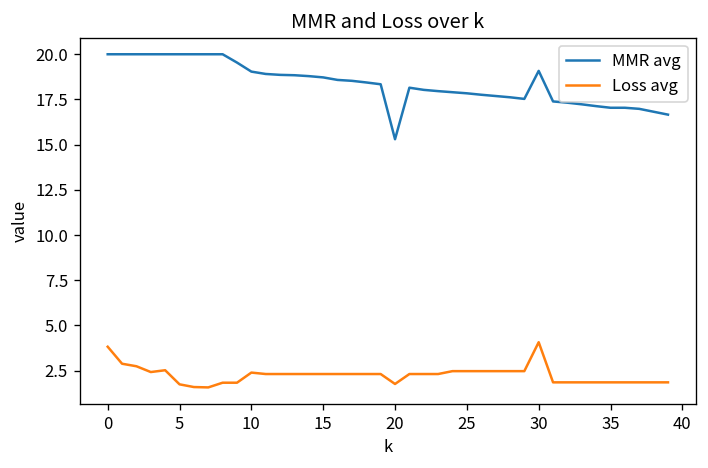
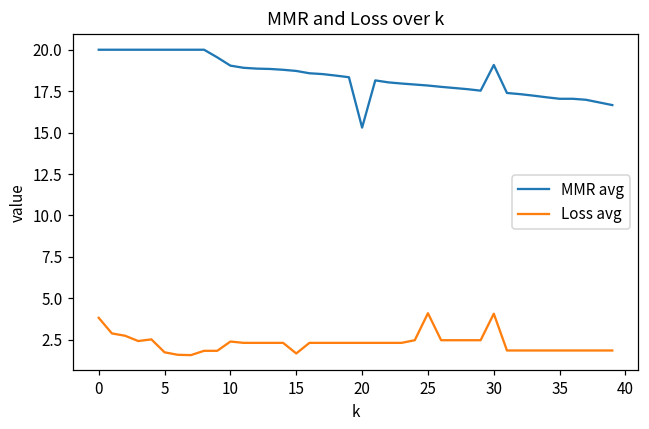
Loss avg, 15: 2.3 -> 1.7
Loss avg, 20: 1.8 -> 2.3
Loss avg, 25: 2.5 -> 4.1
